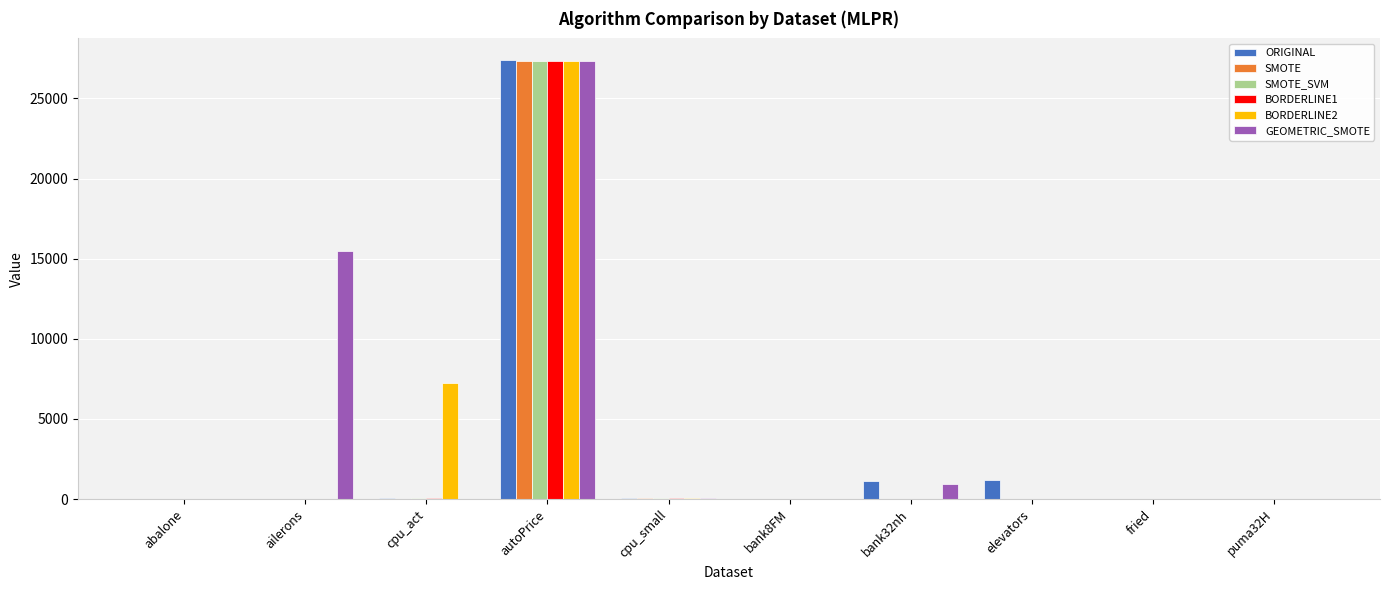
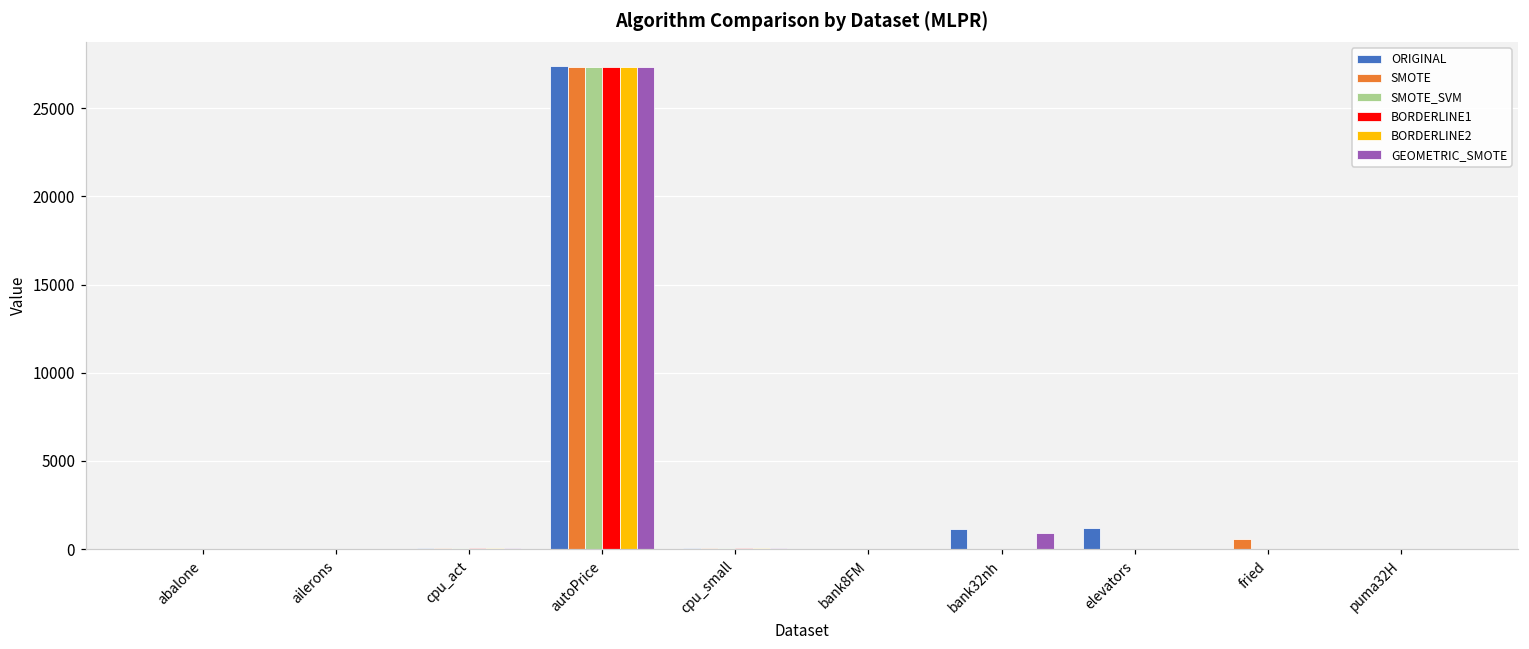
GEOMETRIC_SMOTE, ailerons: 15400 -> 0
BORDERLINE2, cpu_act: 7200 -> 0
SMOTE, fried: 0 -> 600
